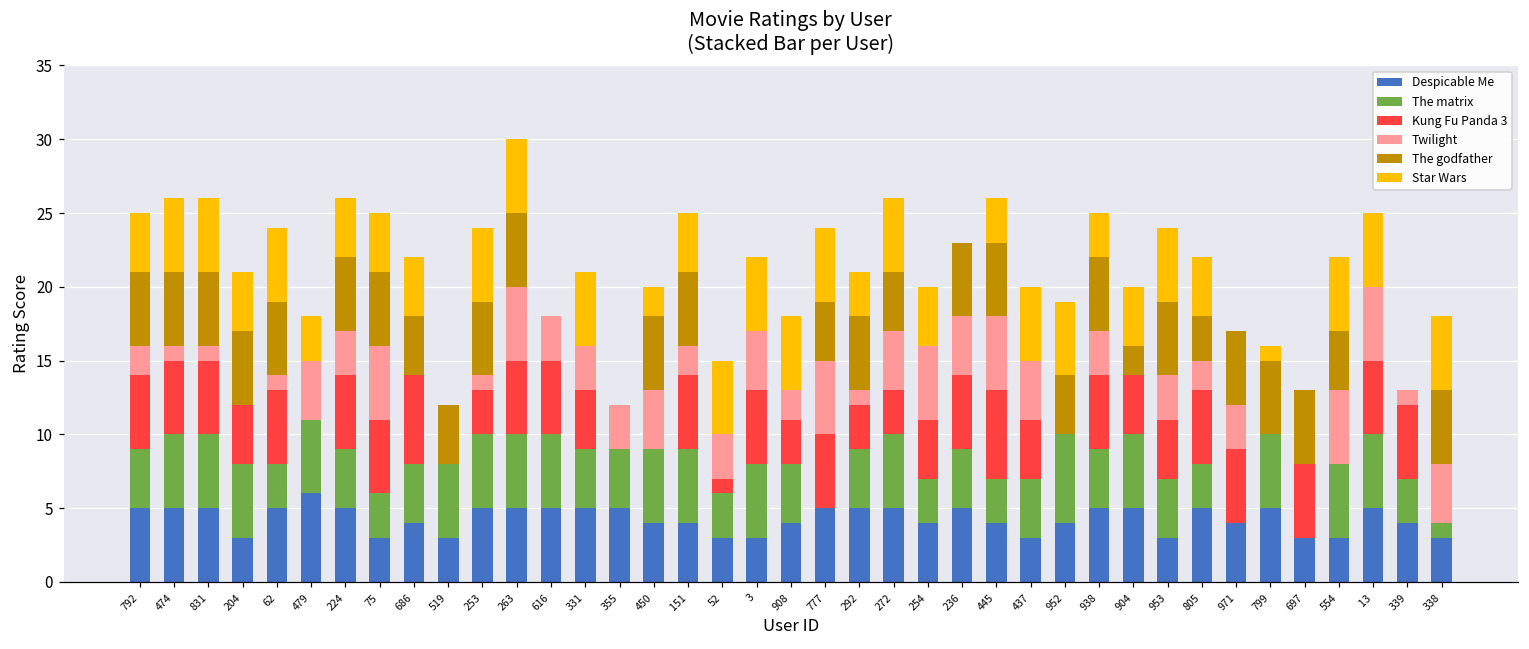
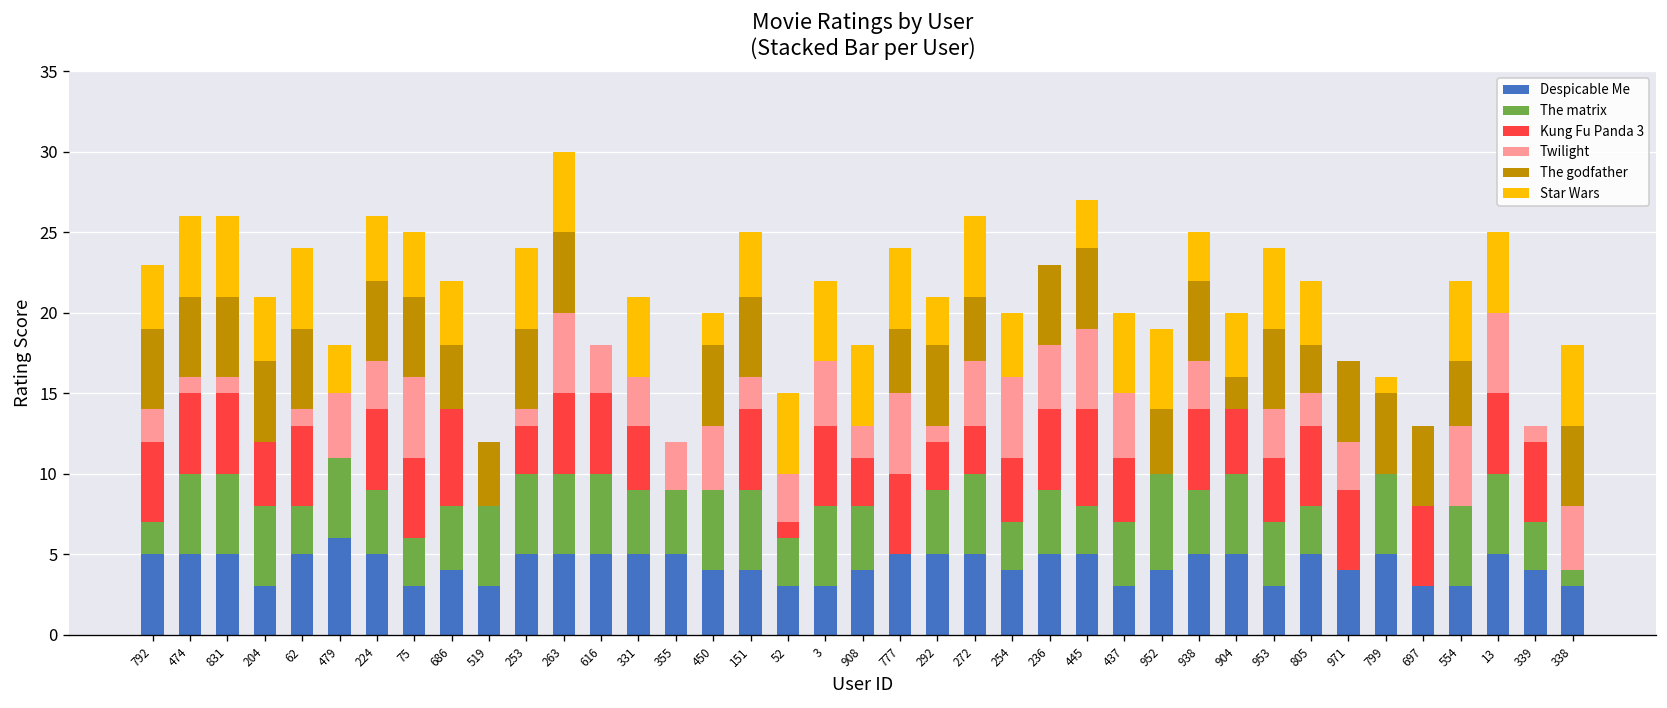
The matrix, 792: 4 -> 2
Despicable Me, 445: 4 -> 5
